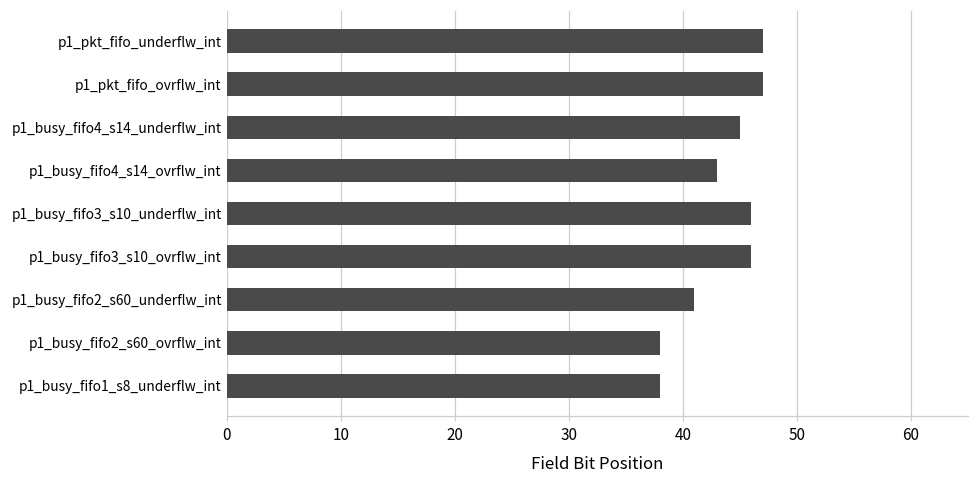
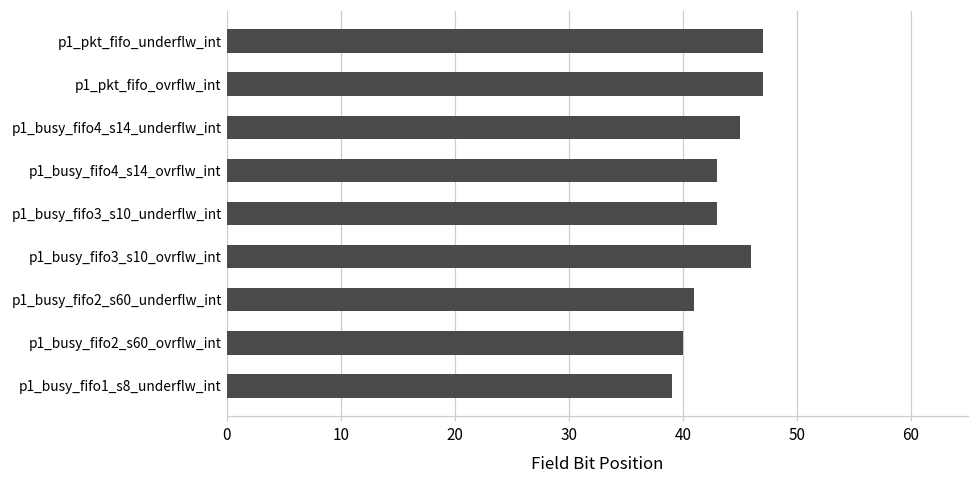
p1_busy_fifo3_s10_underflw_int: 46 -> 43
p1_busy_fifo2_s60_ovrflw_int: 38 -> 40
p1_busy_fifo1_s8_underflw_int: 38 -> 39
